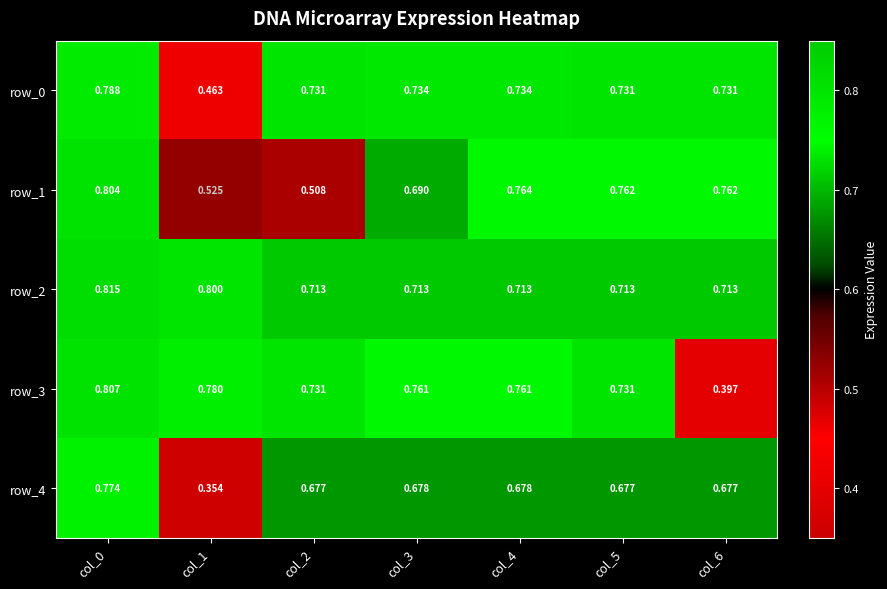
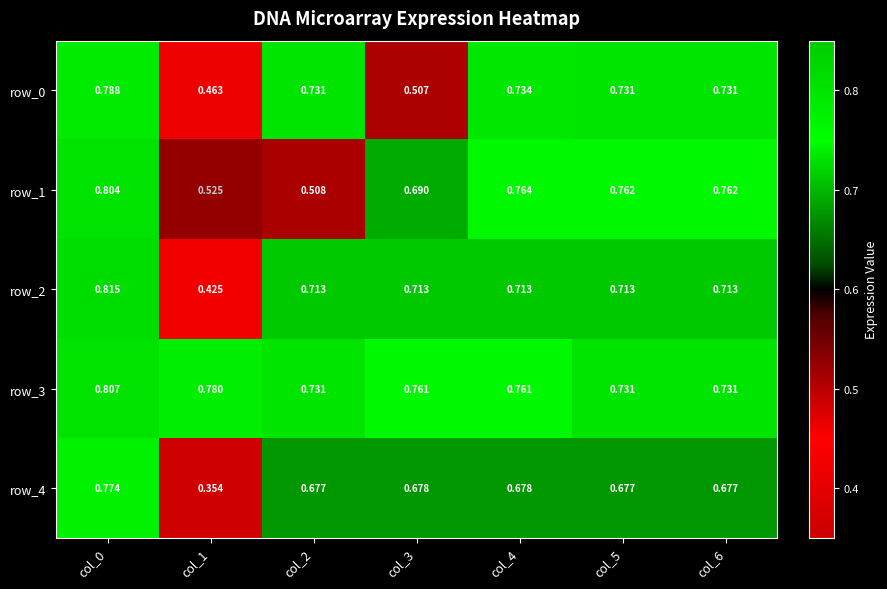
row_0, col_3: 0.734 -> 0.507
row_2, col_1: 0.800 -> 0.425
row_3, col_6: 0.397 -> 0.731
